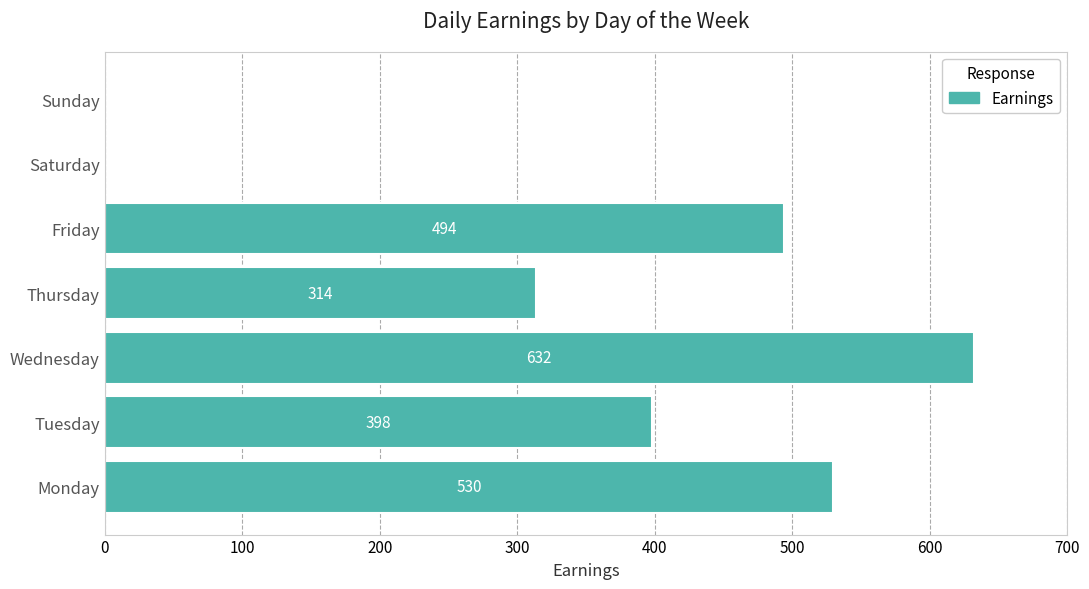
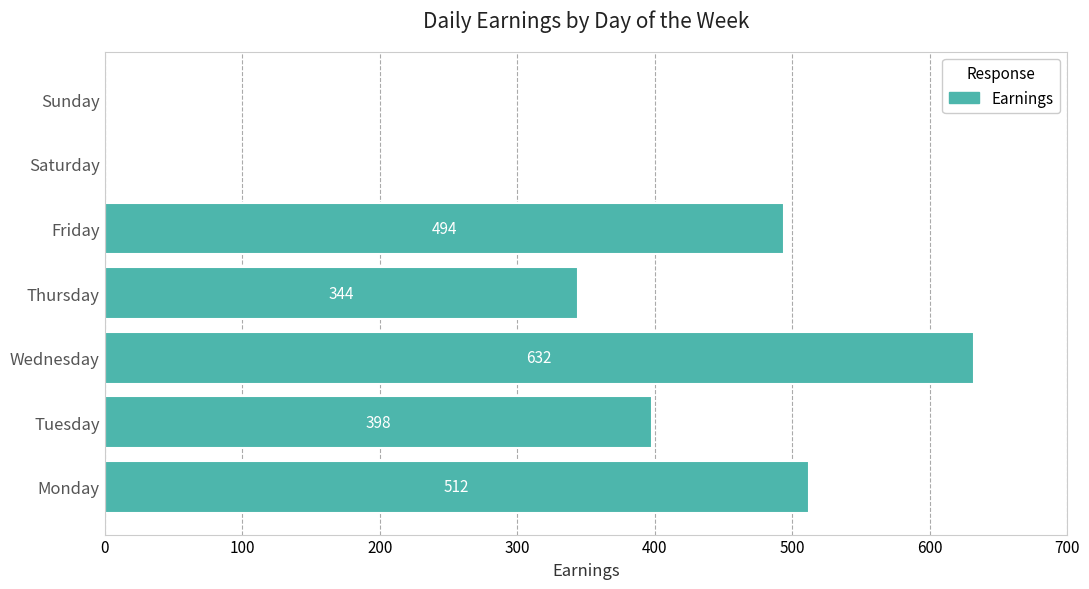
Thursday: 314 -> 344
Monday: 530 -> 512
